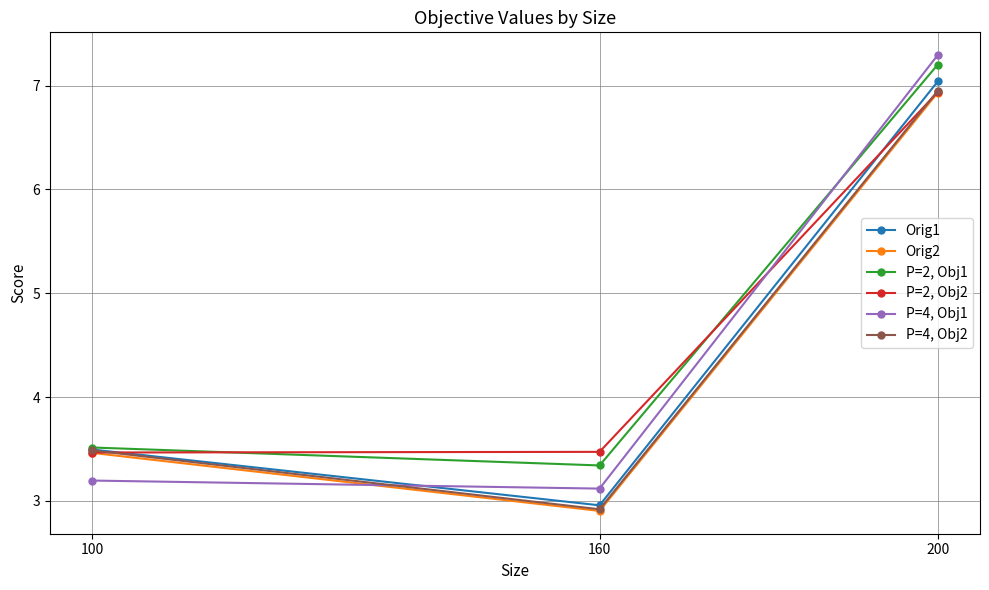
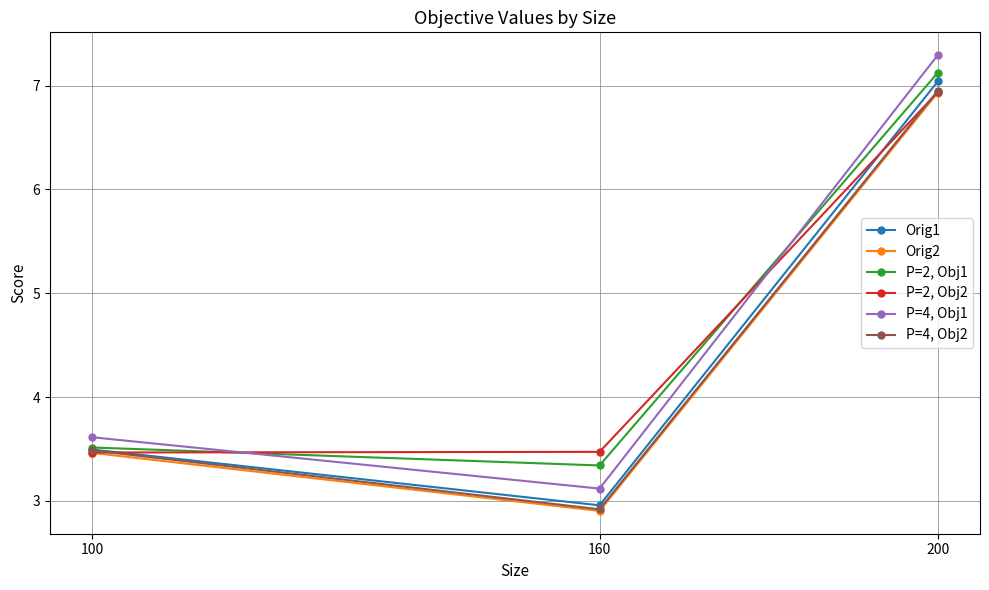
P=4, Obj1, 100: 3.20 -> 3.61
P=2, Obj1, 200: 7.20 -> 7.12
